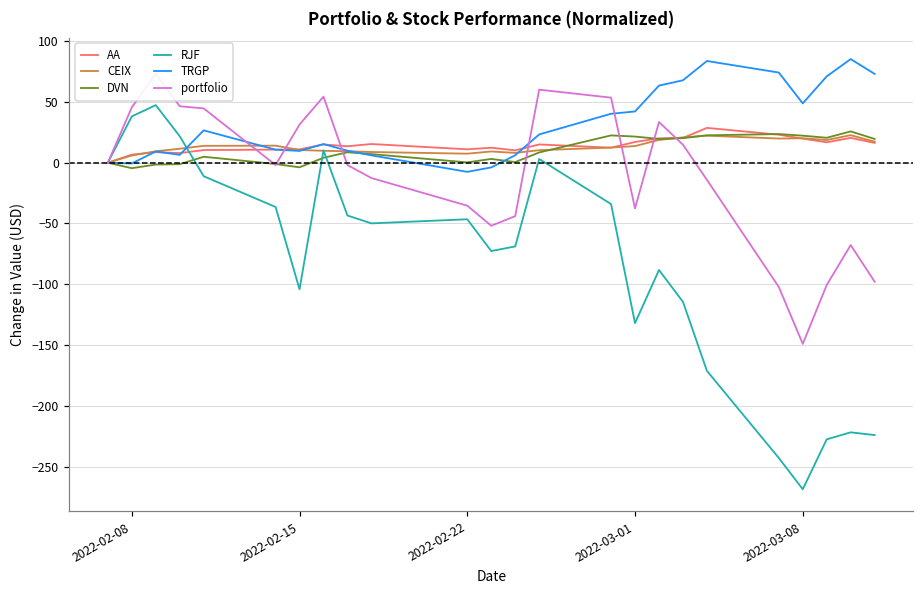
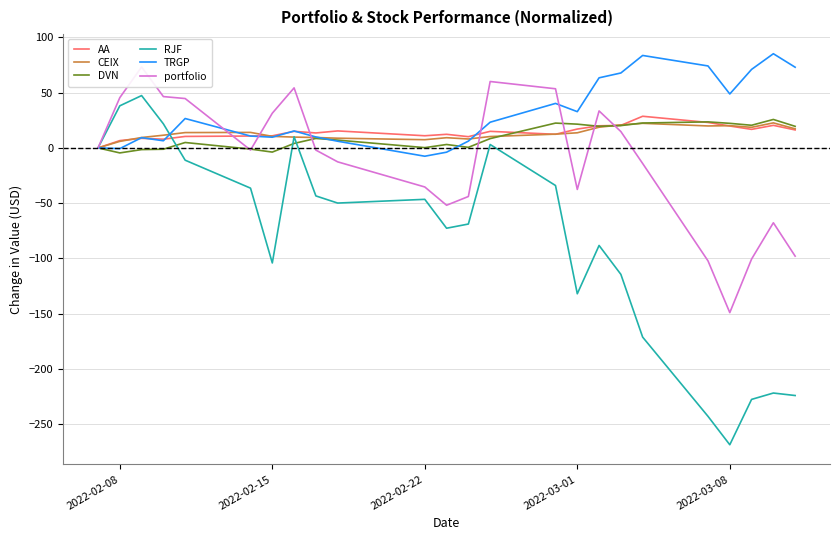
TRGP, 2022-03-01: 42 -> 33
